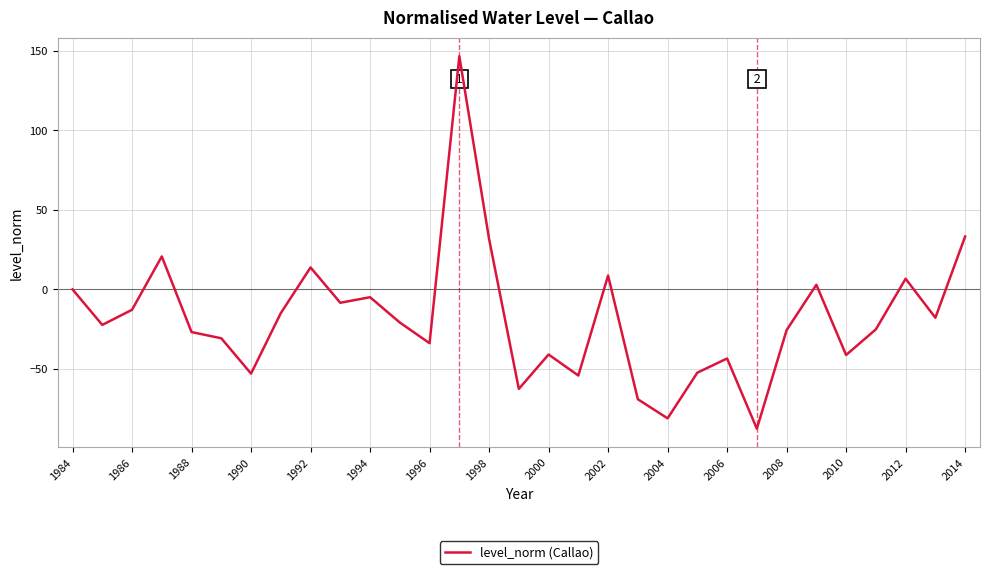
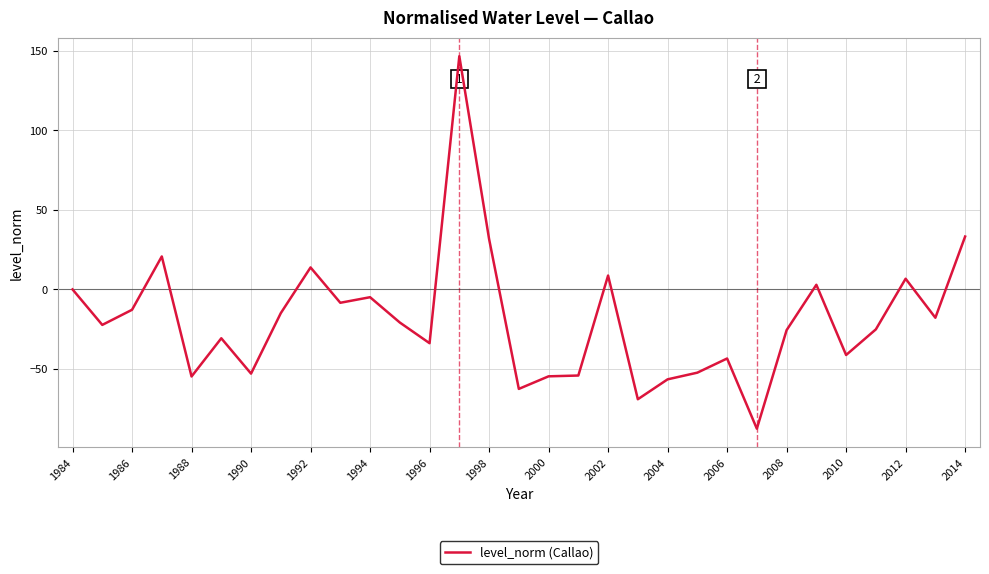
1988: -27 -> -55
2000: -41 -> -55
2004: -81 -> -57
